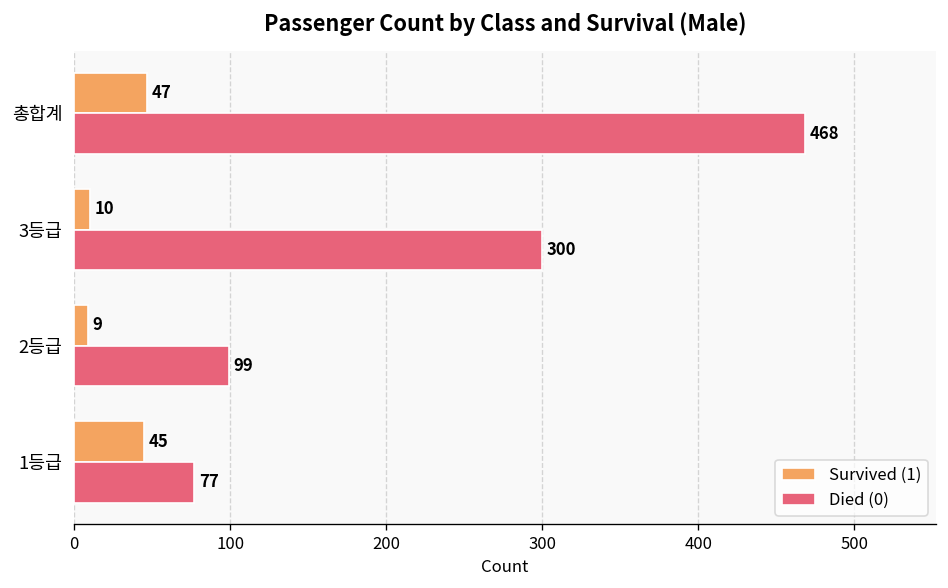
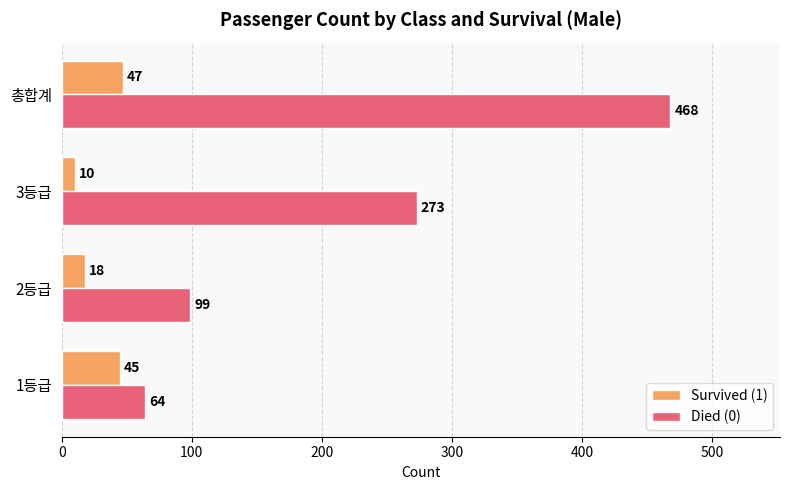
Died (0), 3등급: 300 -> 273
Survived (1), 2등급: 9 -> 18
Died (0), 1등급: 77 -> 64
